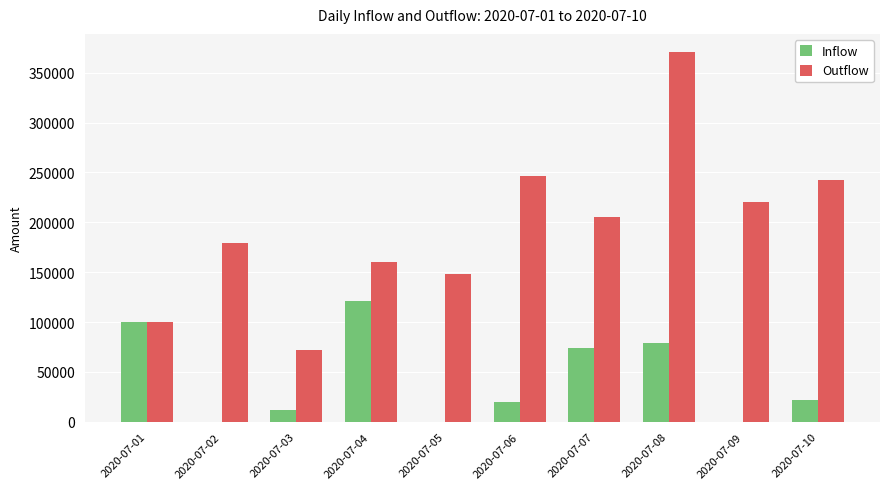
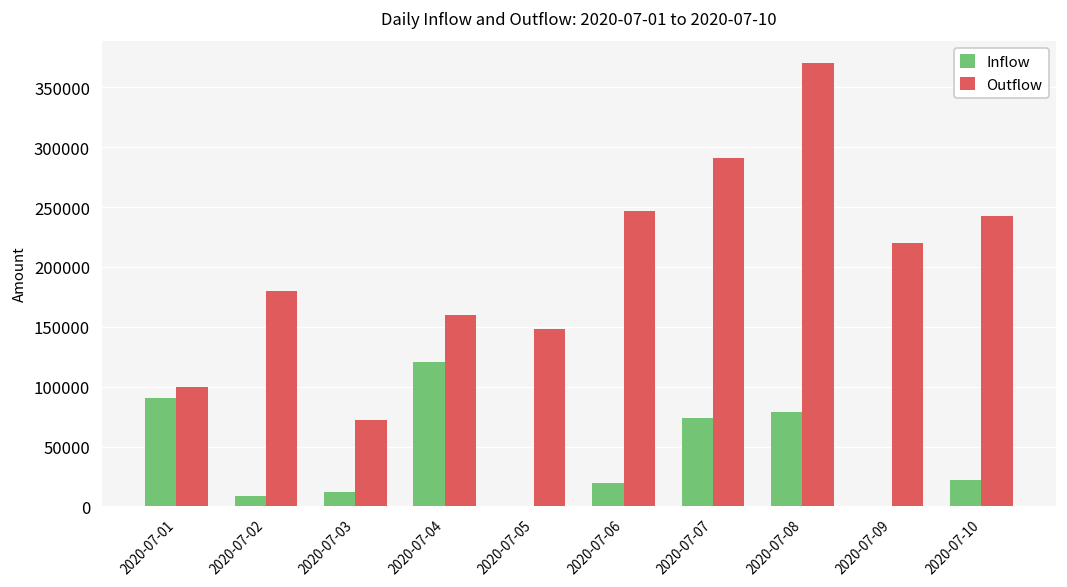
Inflow, 2020-07-01: 100000 -> 90000
Inflow, 2020-07-02: 0 -> 10000
Outflow, 2020-07-07: 200000 -> 290000
